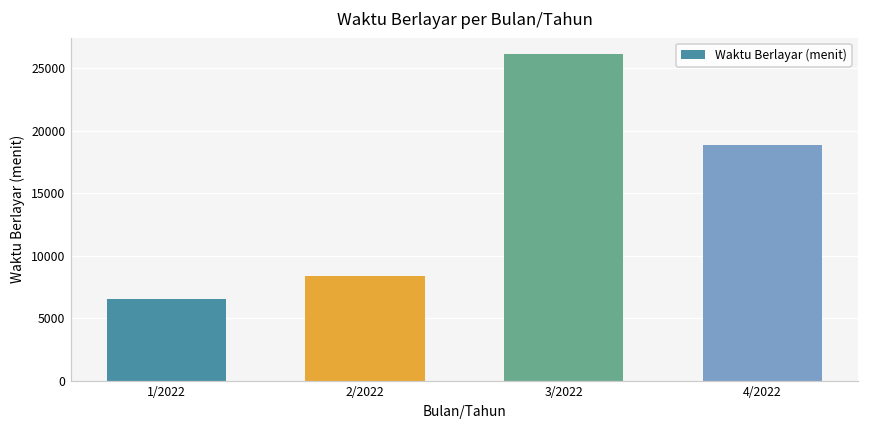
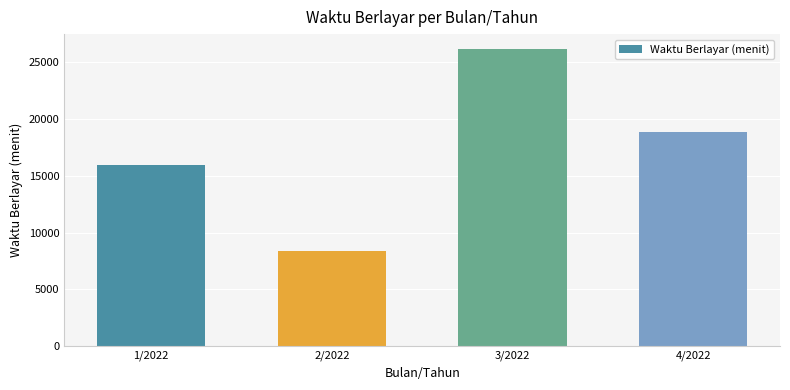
1/2022: 6500 -> 15900
